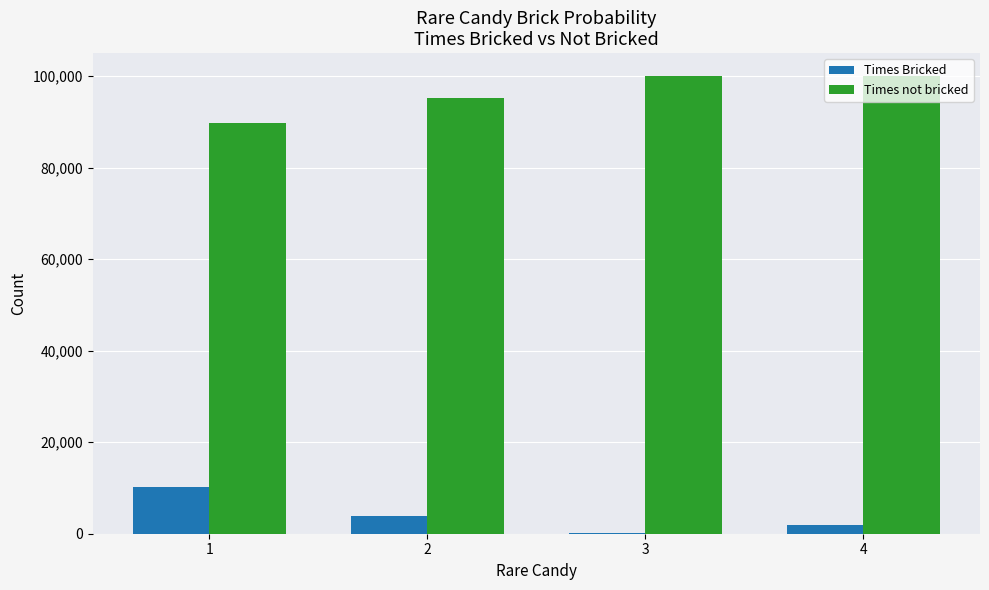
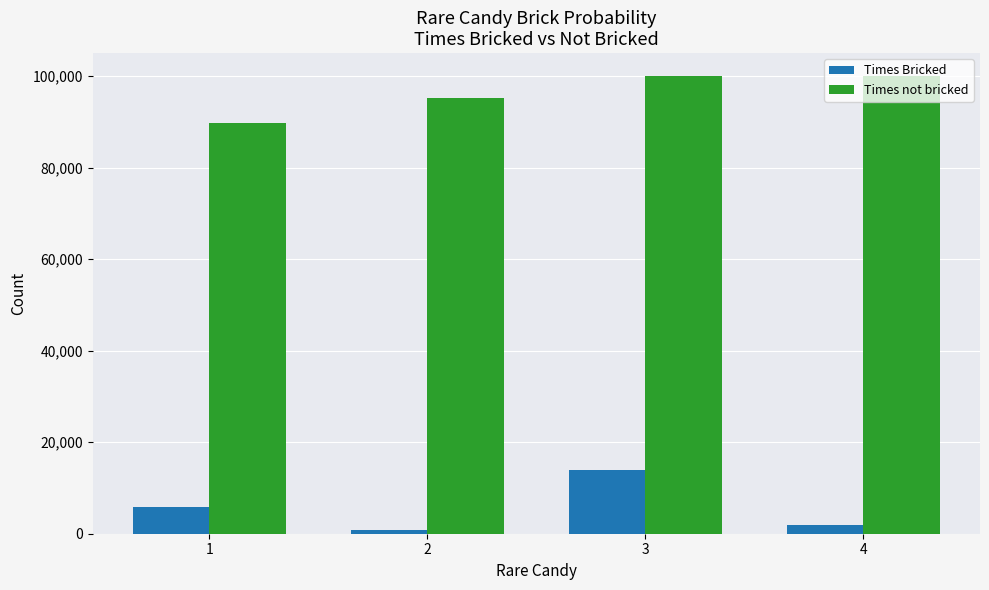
Times Bricked, 1: 10,000 -> 6,000
Times Bricked, 2: 4,000 -> 1,000
Times Bricked, 3: 0 -> 14,000
